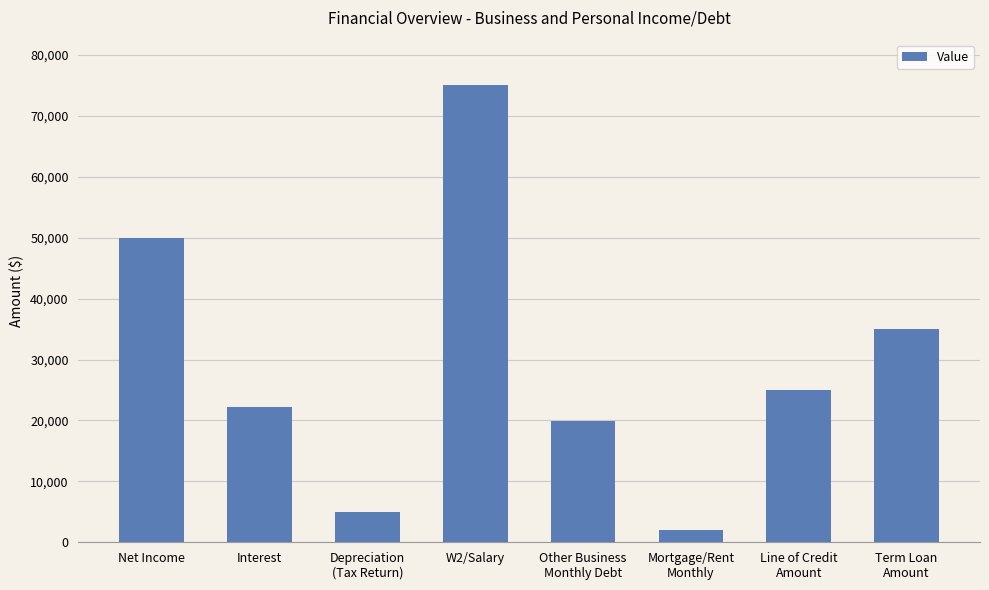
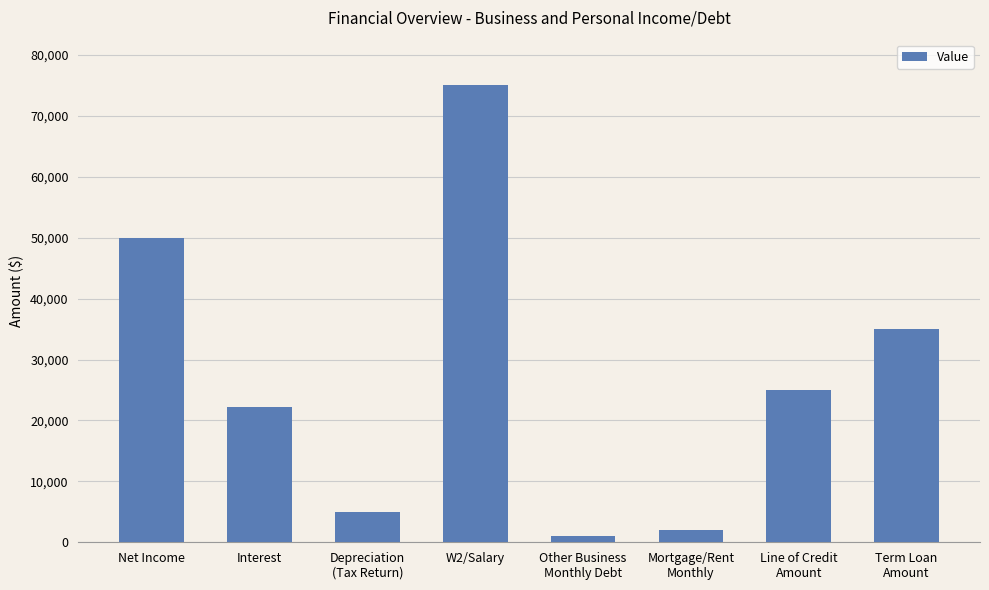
Other Business Monthly Debt: 20,000 -> 1,000
